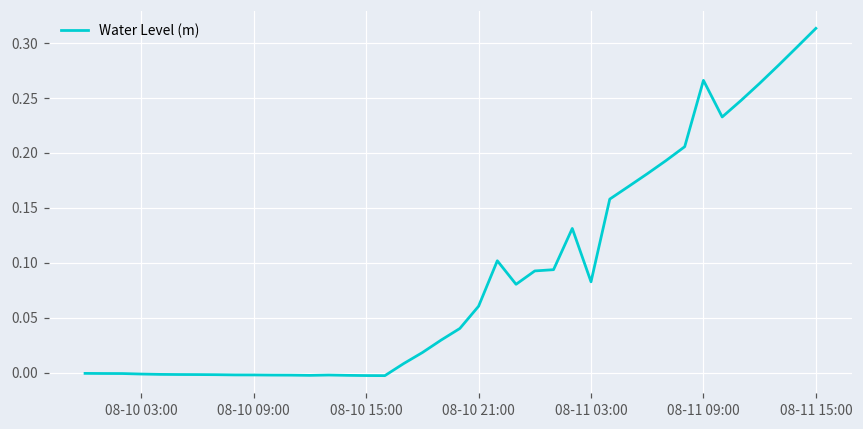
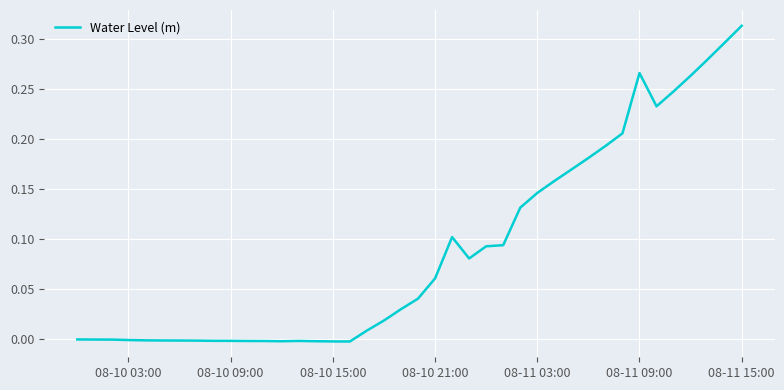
08-11 03:00: 0.08 -> 0.15
